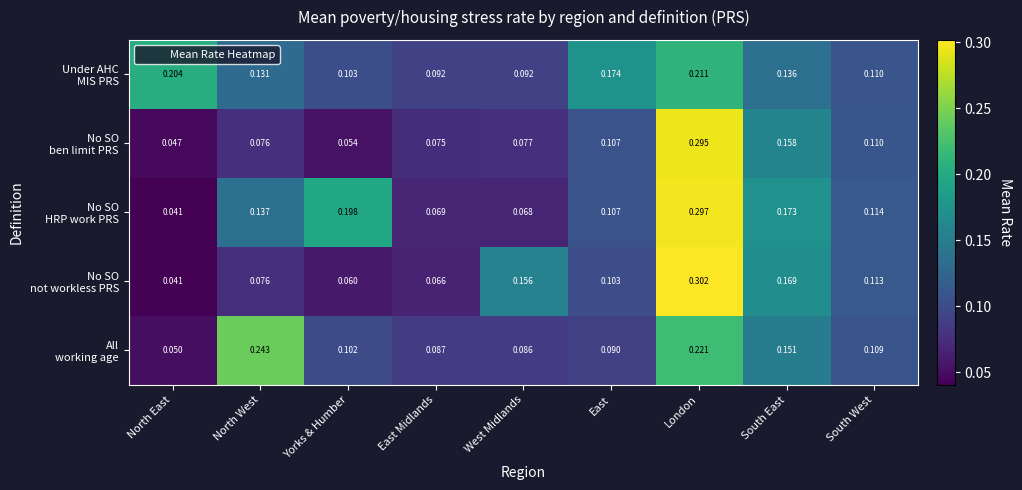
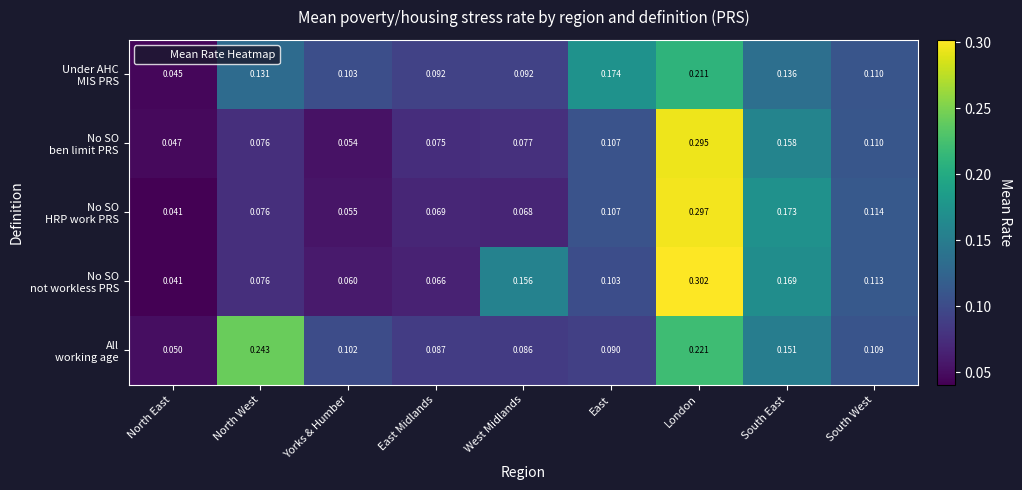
Under AHC MIS PRS, North East: 0.204 -> 0.045
No SO HRP work PRS, North West: 0.137 -> 0.076
No SO HRP work PRS, Yorks & Humber: 0.198 -> 0.055
